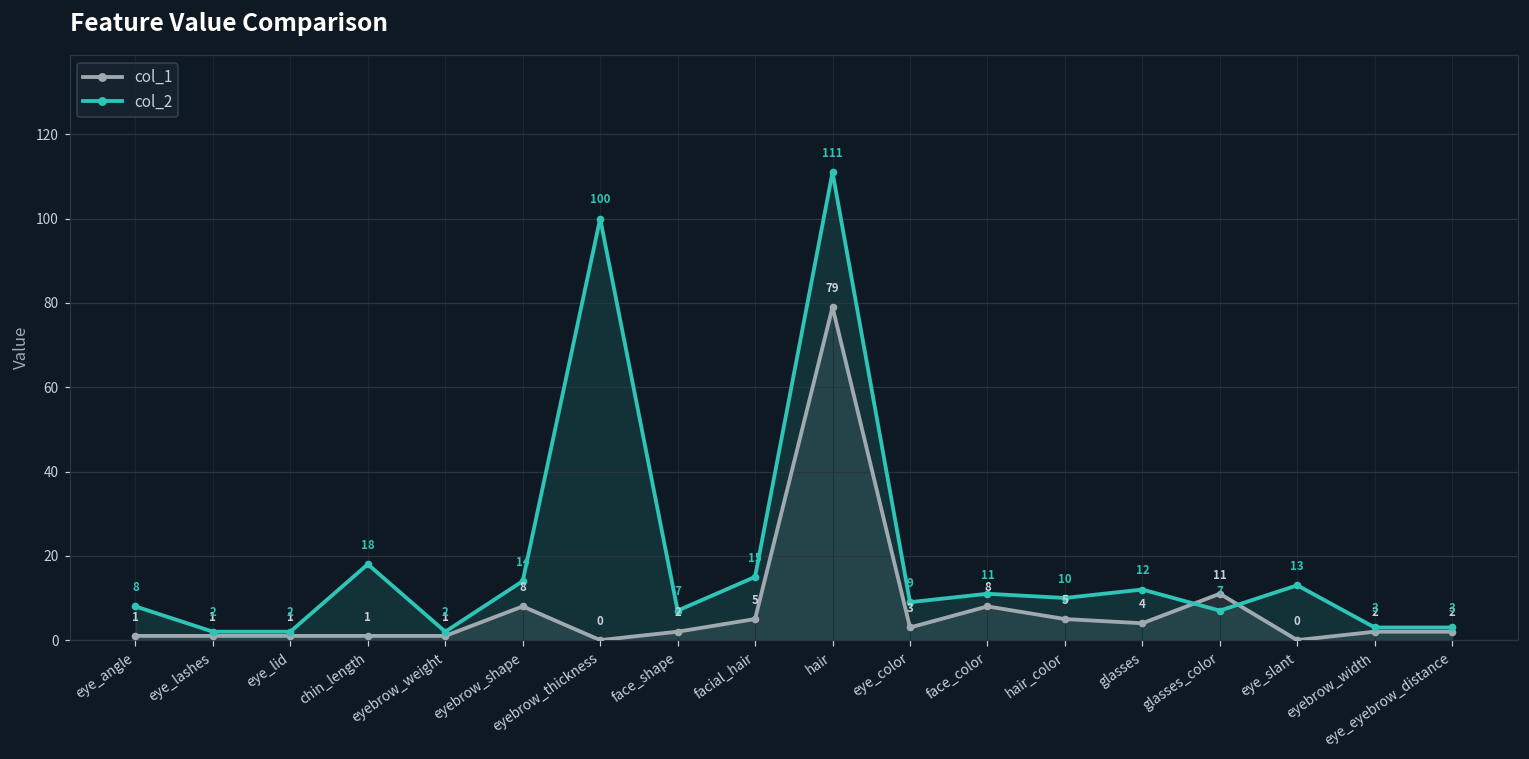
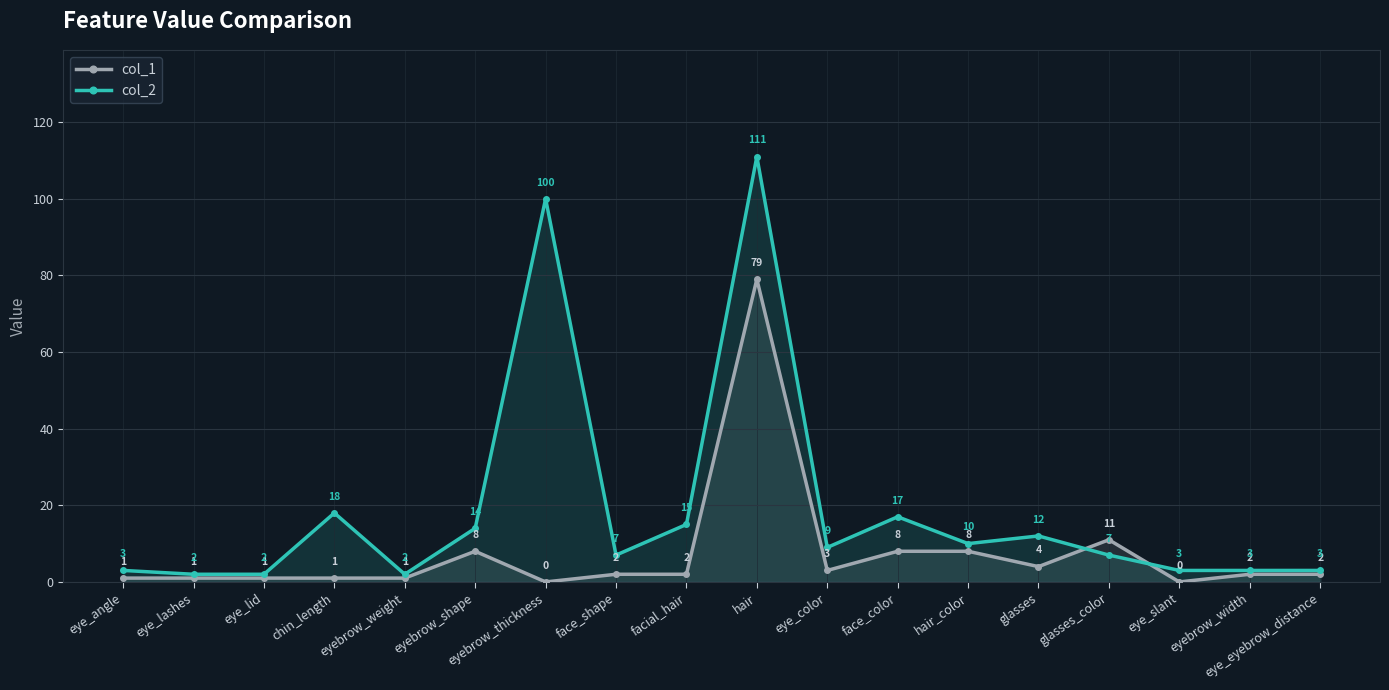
col_2, eye_angle: 8 -> 3
col_1, facial_hair: 5 -> 2
col_2, face_color: 11 -> 17
col_1, hair_color: 5 -> 8
col_2, eye_slant: 13 -> 3
